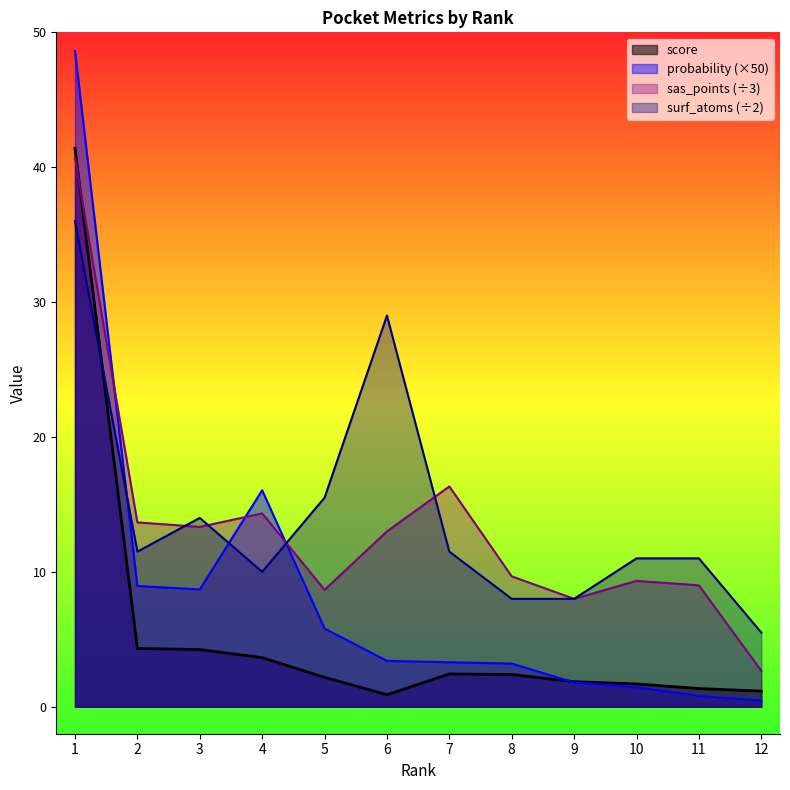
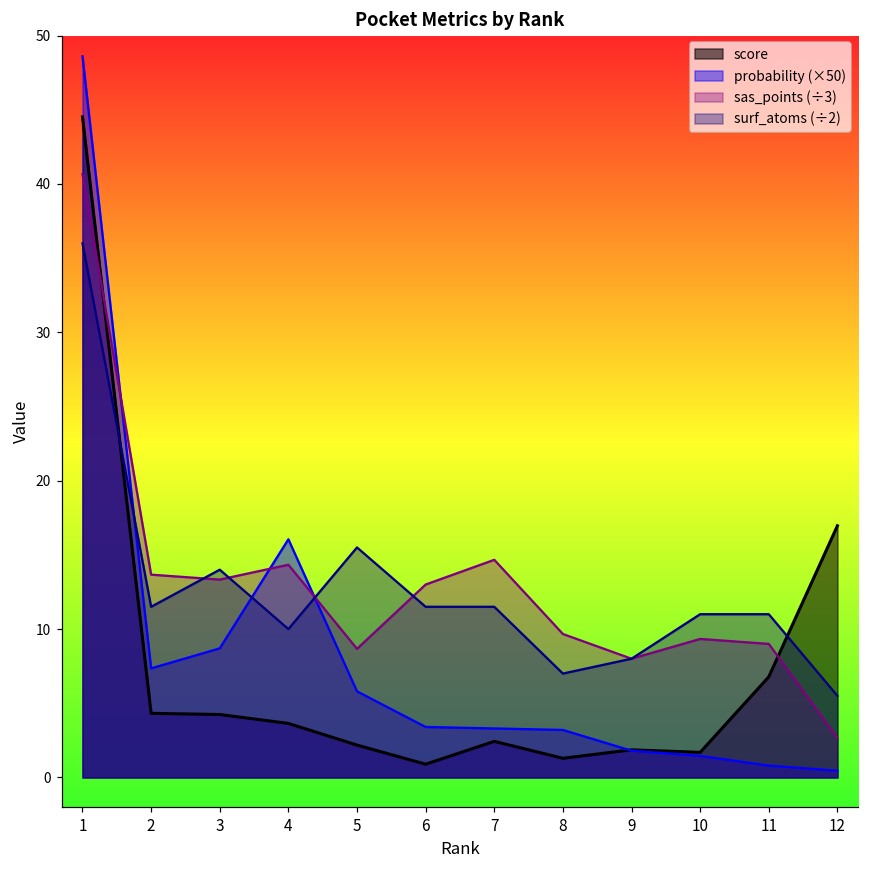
score, 1: 41.4 -> 44.5
probability (×50), 2: 9.0 -> 7.4
surf_atoms (÷2), 6: 29.0 -> 11.5
sas_points (÷3), 7: 16.3 -> 14.7
score, 8: 2.4 -> 1.3
surf_atoms (÷2), 8: 8.0 -> 7.0
score, 11: 1.4 -> 6.8
score, 12: 1.2 -> 17.0
